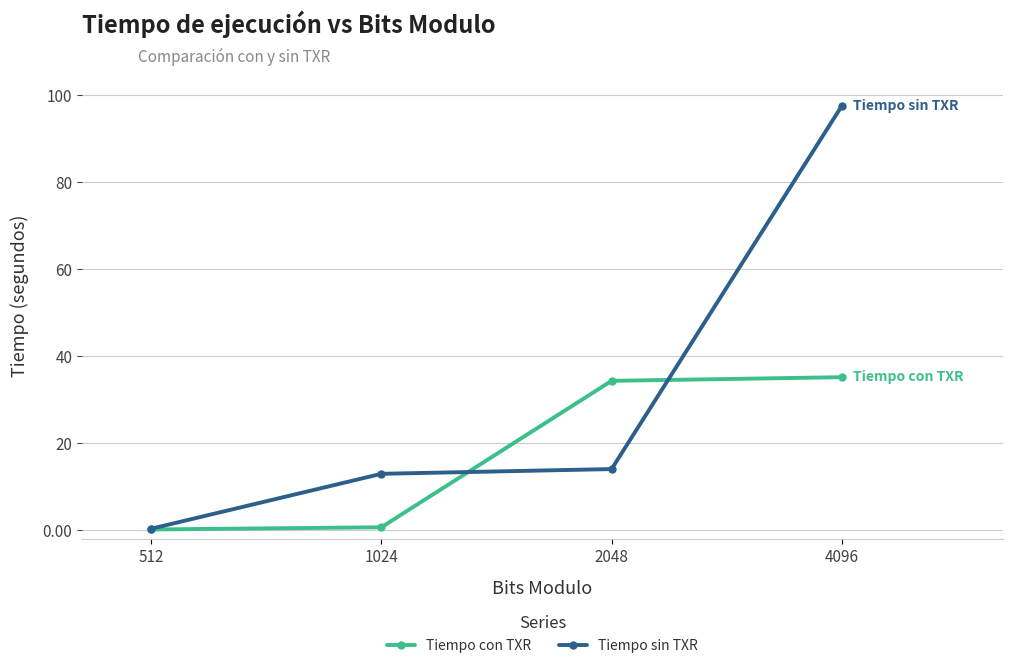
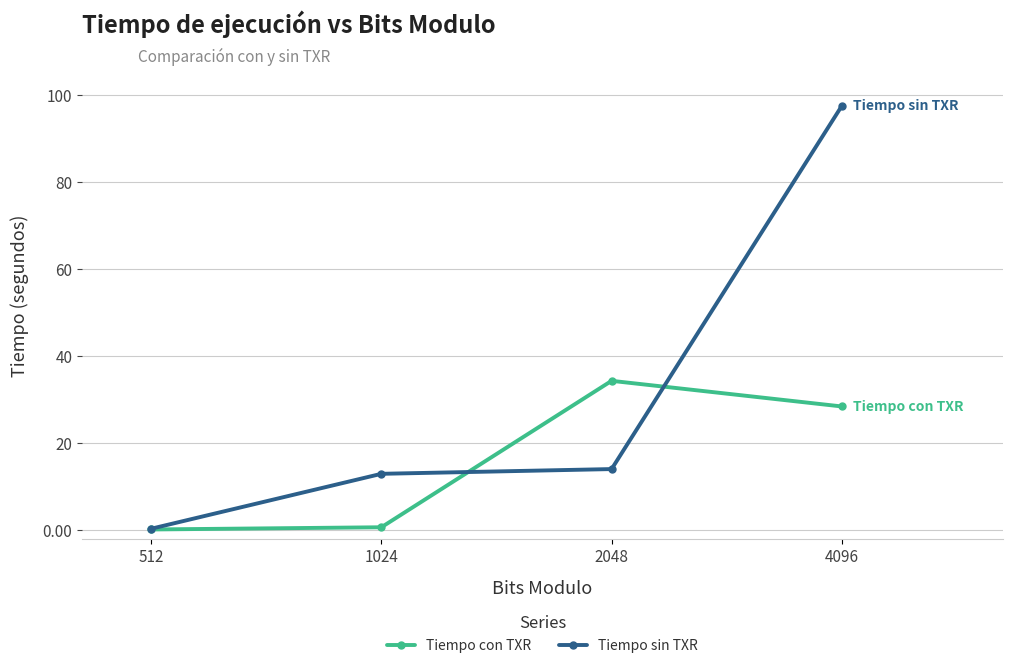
Tiempo con TXR, 4096: 35 -> 28
